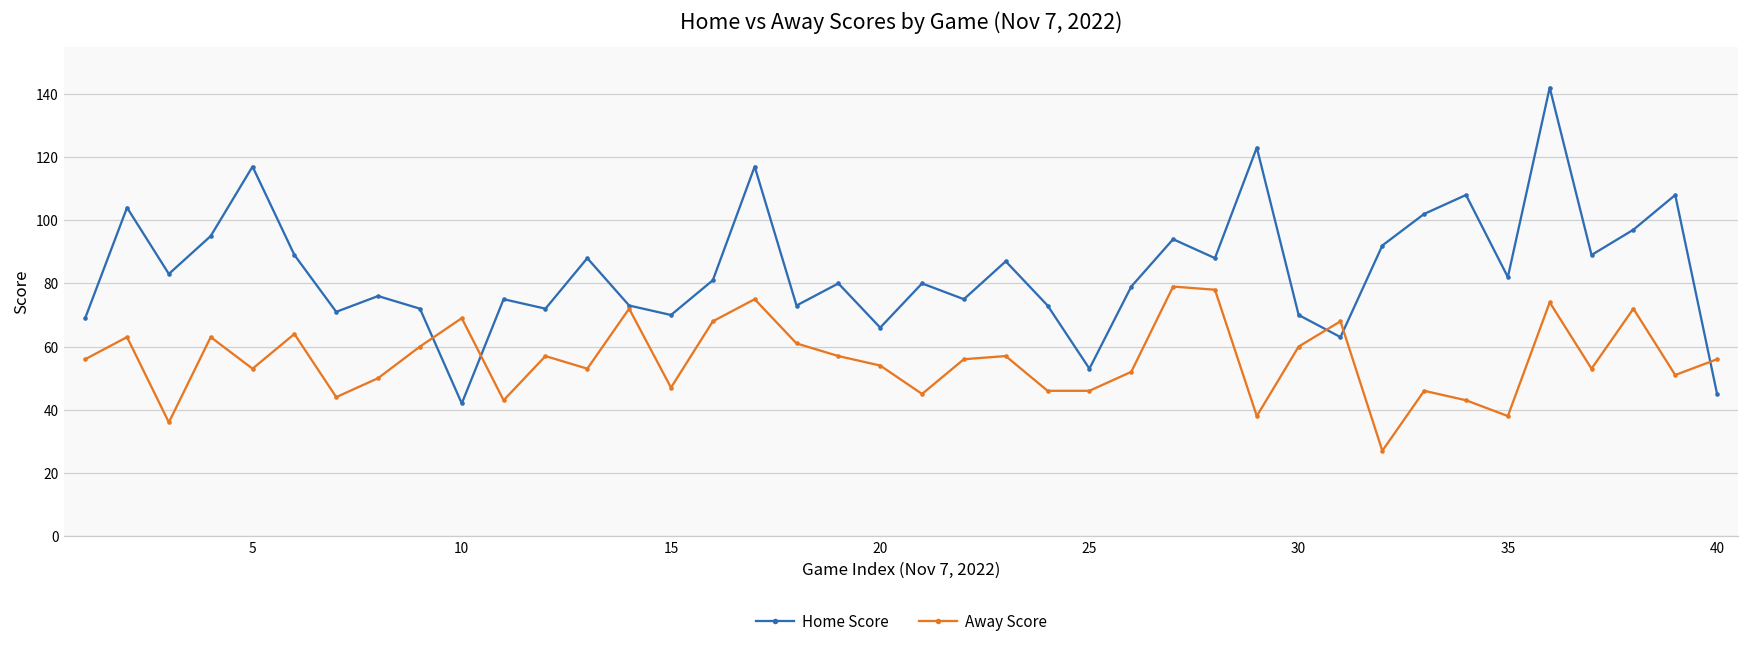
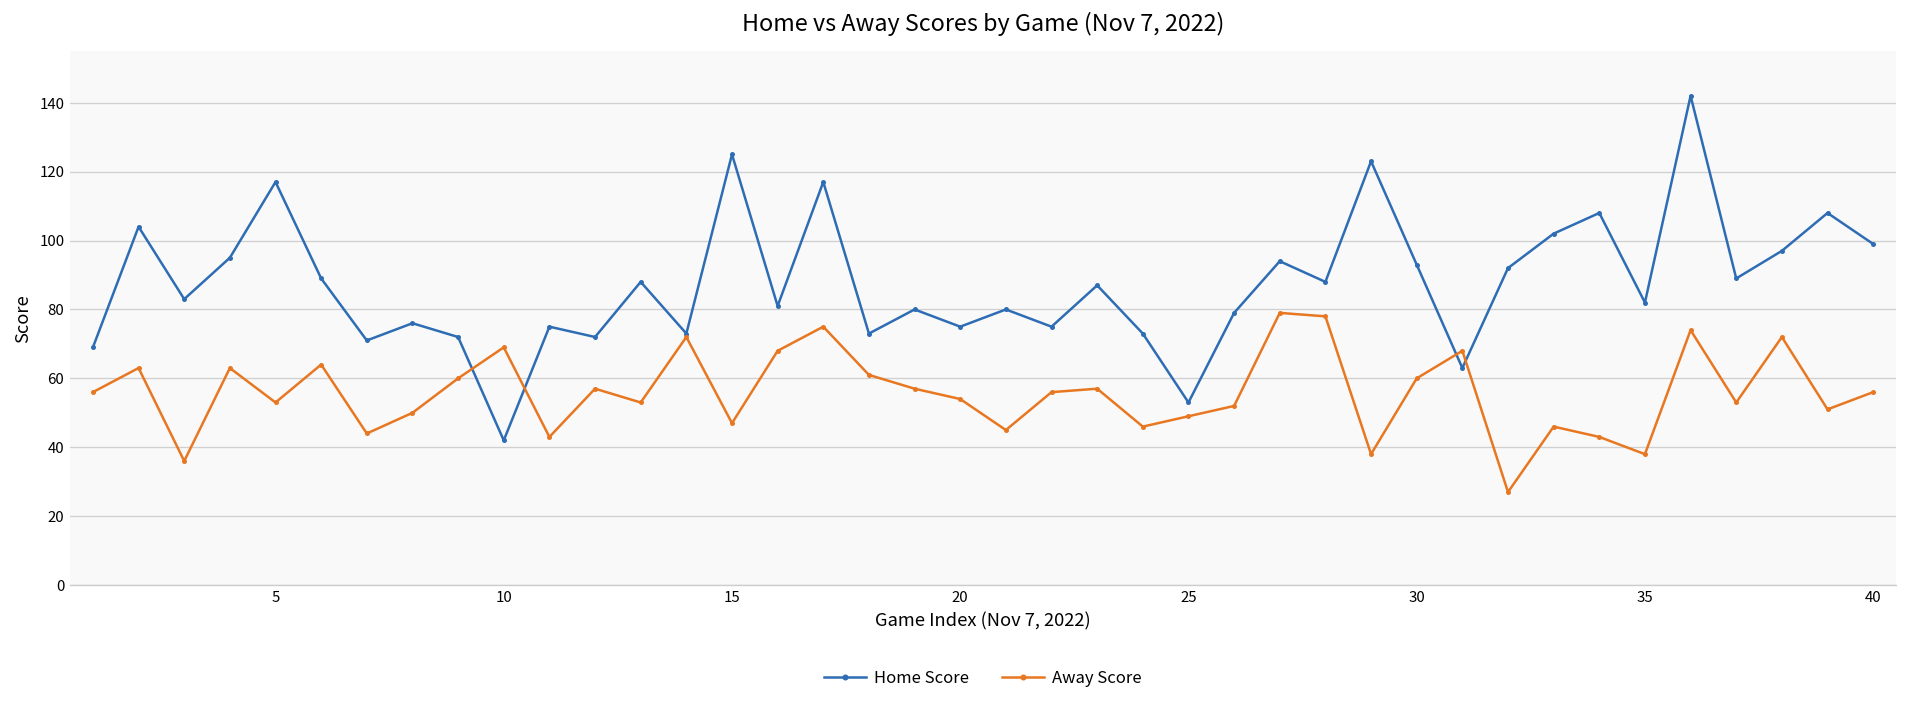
Home Score, 15: 70 -> 125
Home Score, 20: 66 -> 75
Away Score, 25: 46 -> 49
Home Score, 30: 70 -> 93
Home Score, 40: 45 -> 99
